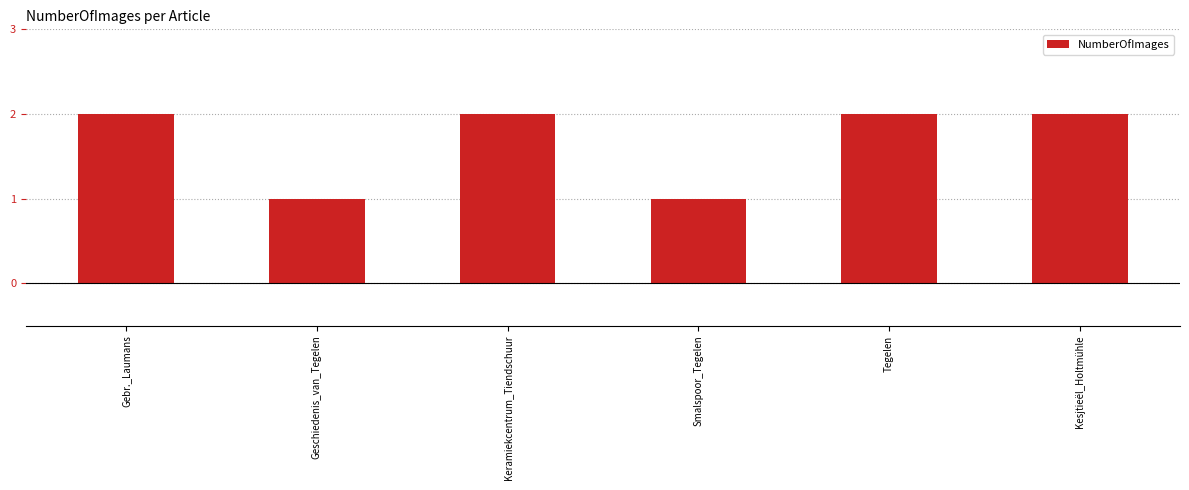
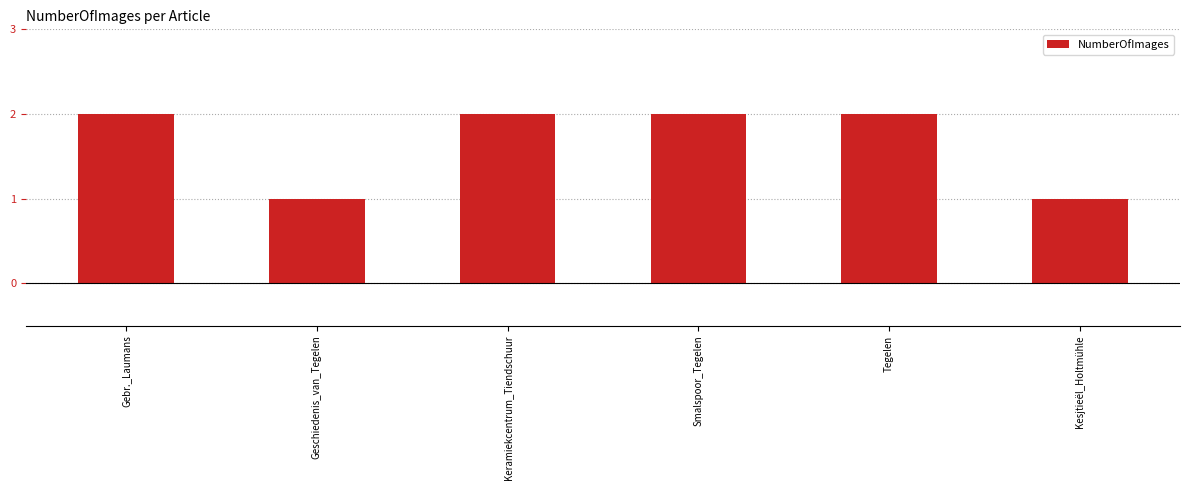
Smalspoor_Tegelen: 1 -> 2
Kesjtieël_Holtmühle: 2 -> 1
